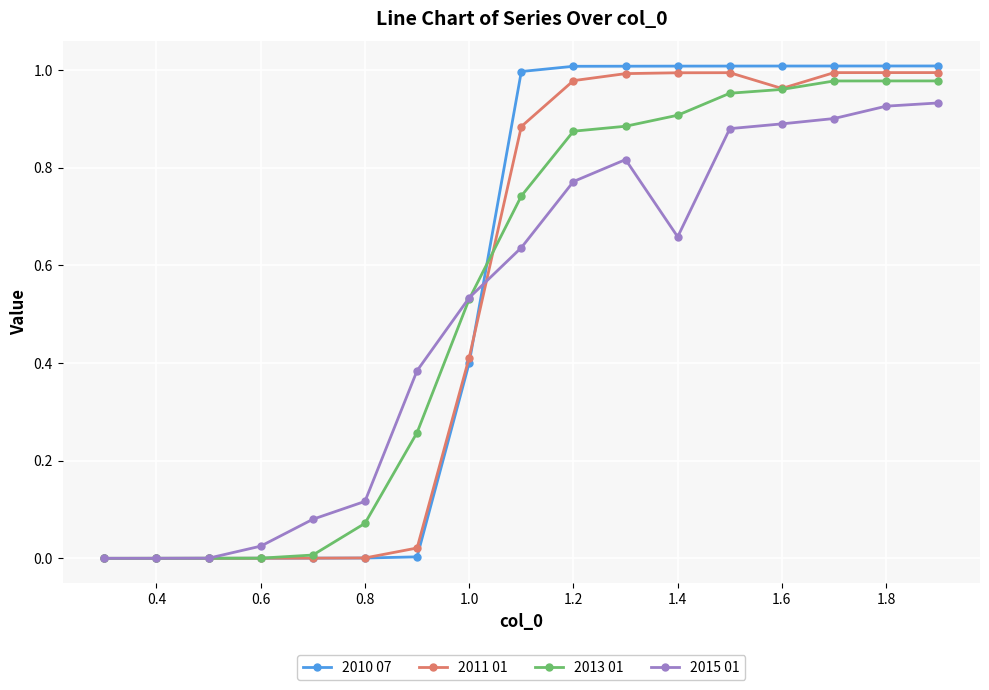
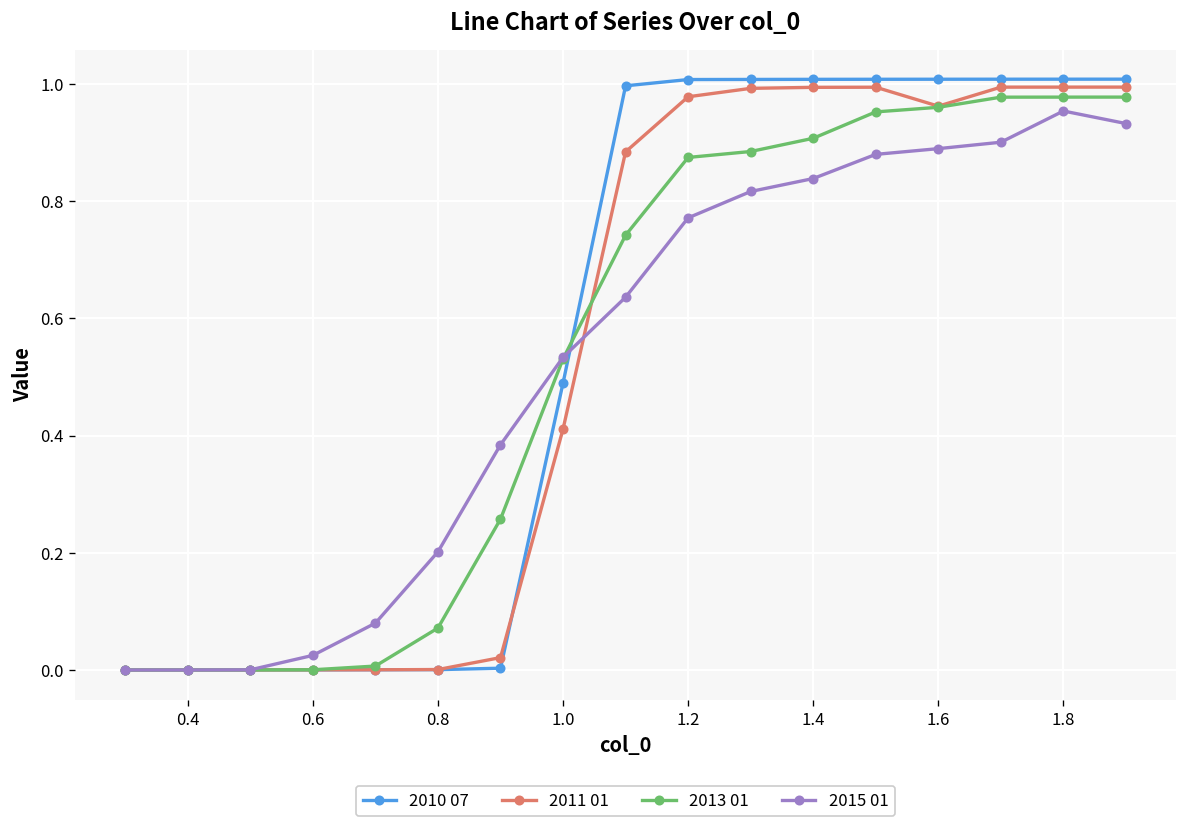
2015 01, 0.8: 0.12 -> 0.20
2010 07, 1.0: 0.40 -> 0.49
2015 01, 1.4: 0.66 -> 0.84
2015 01, 1.8: 0.93 -> 0.95
